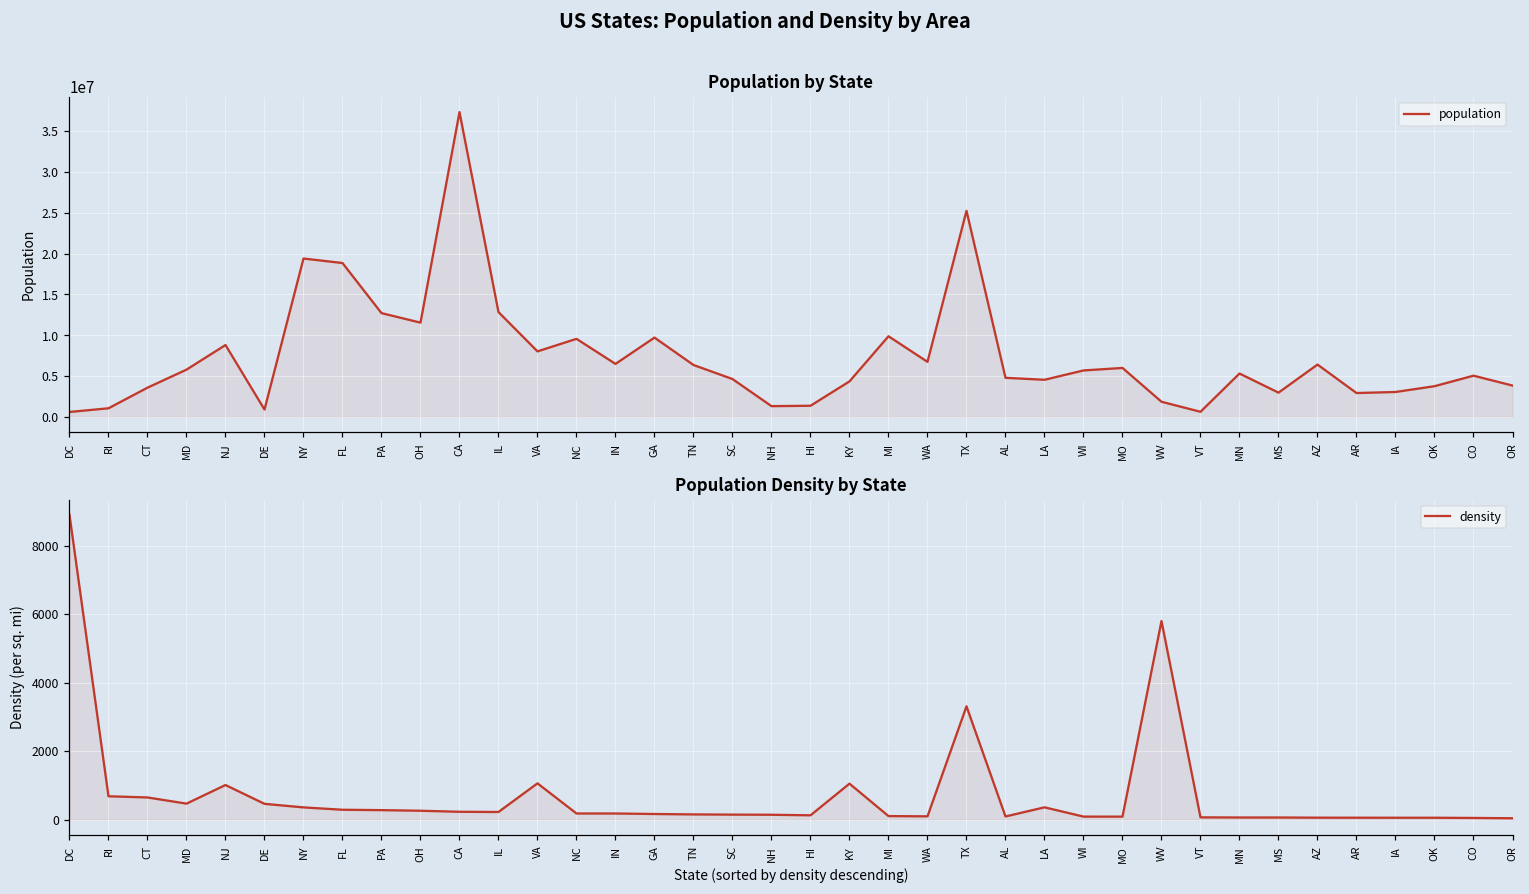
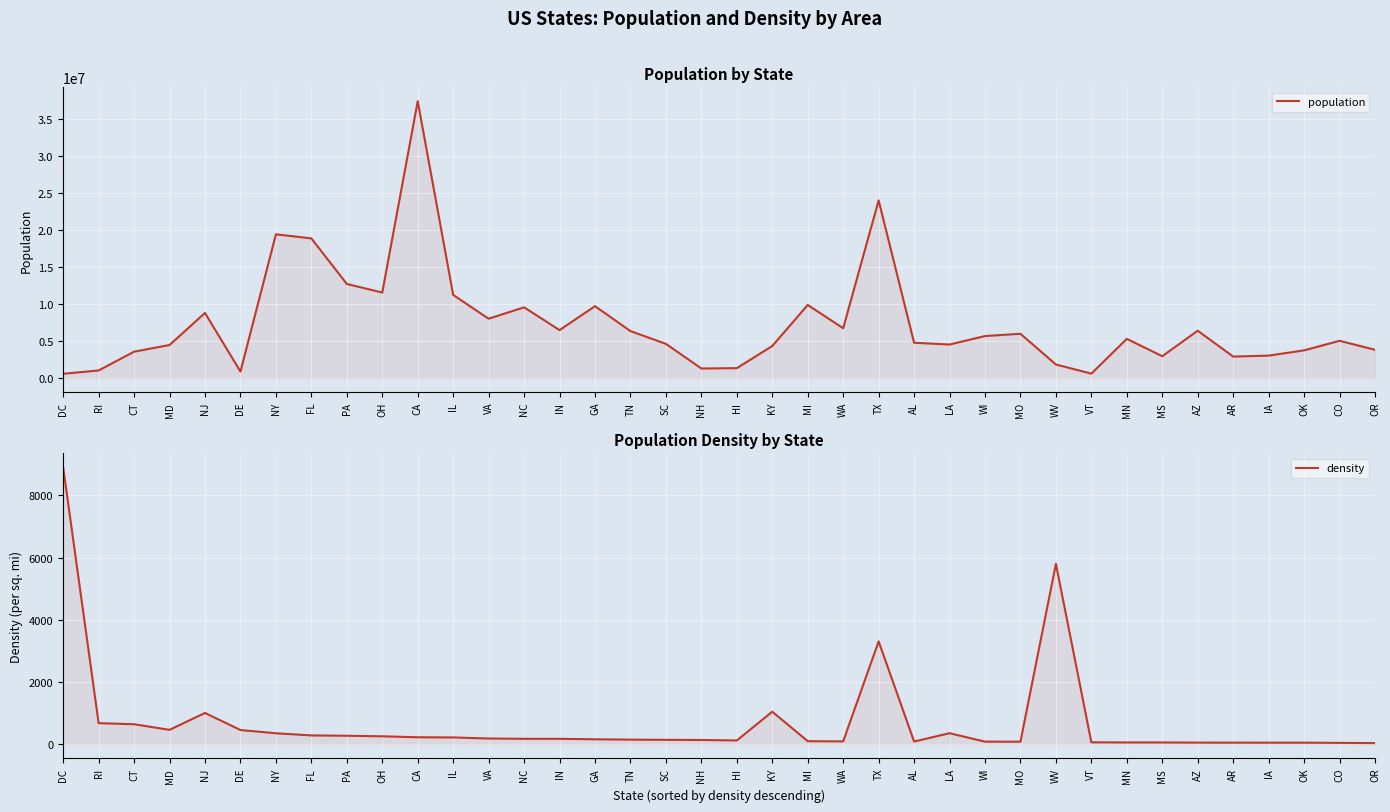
Population by State, MD: 6000000 -> 4000000
Population by State, IL: 13000000 -> 11000000
Population by State, TX: 25000000 -> 24000000
Population Density by State, VA: 1100 -> 200
